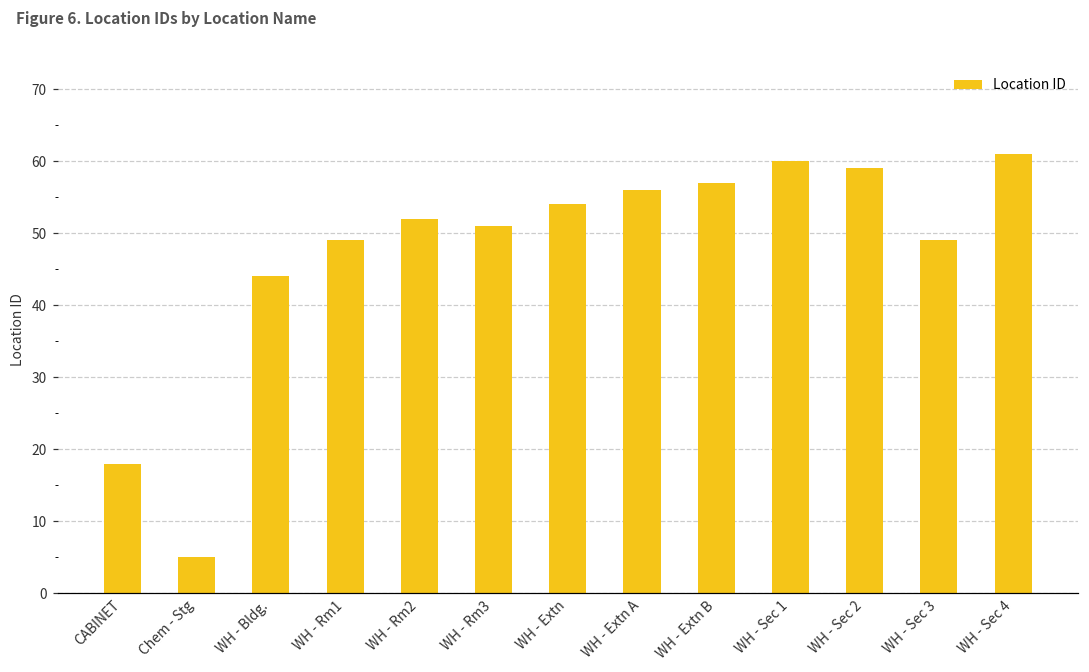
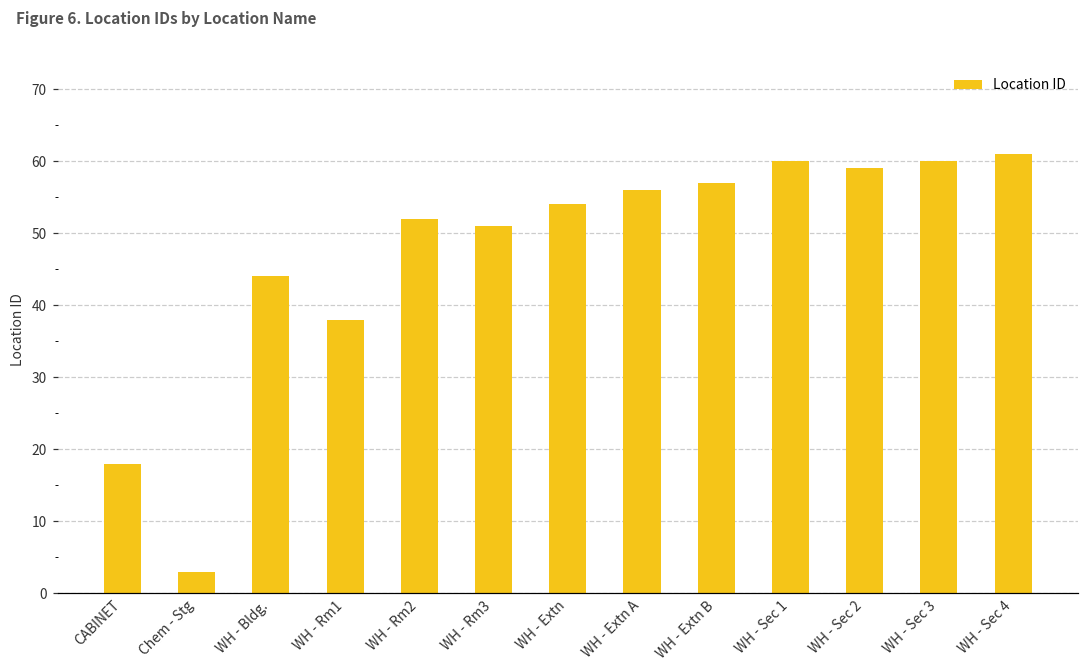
Chem - Stg: 5 -> 3
WH - Rm1: 49 -> 38
WH - Sec 3: 49 -> 60
